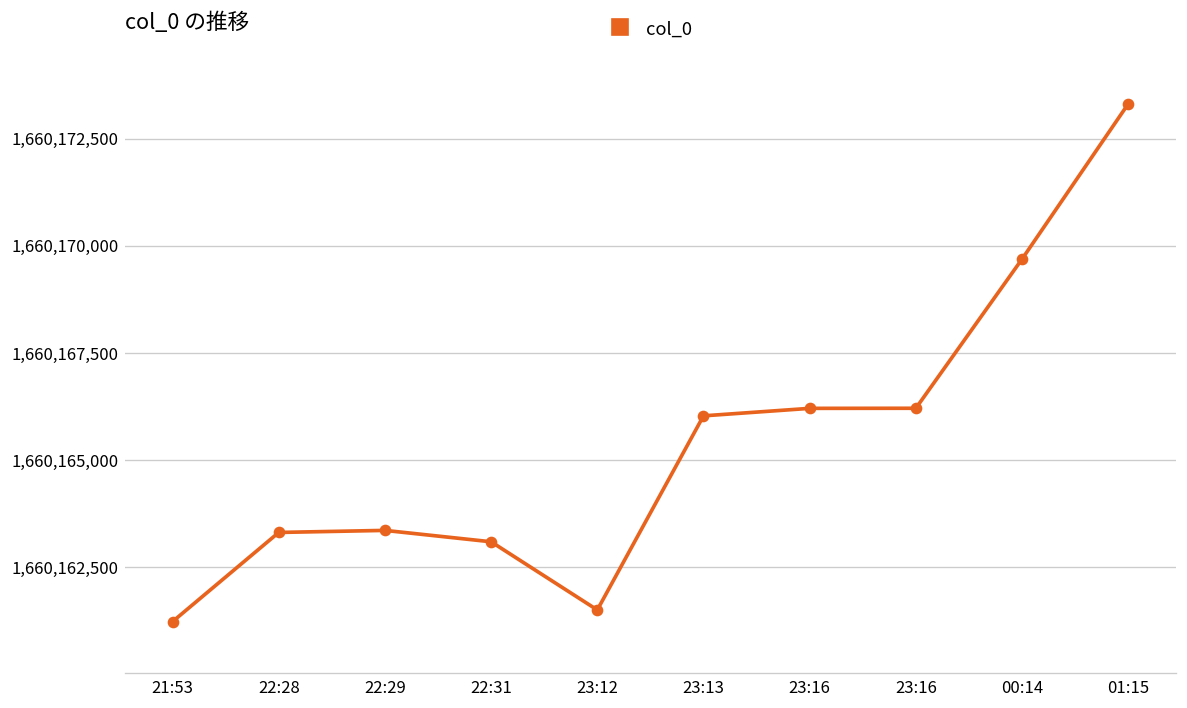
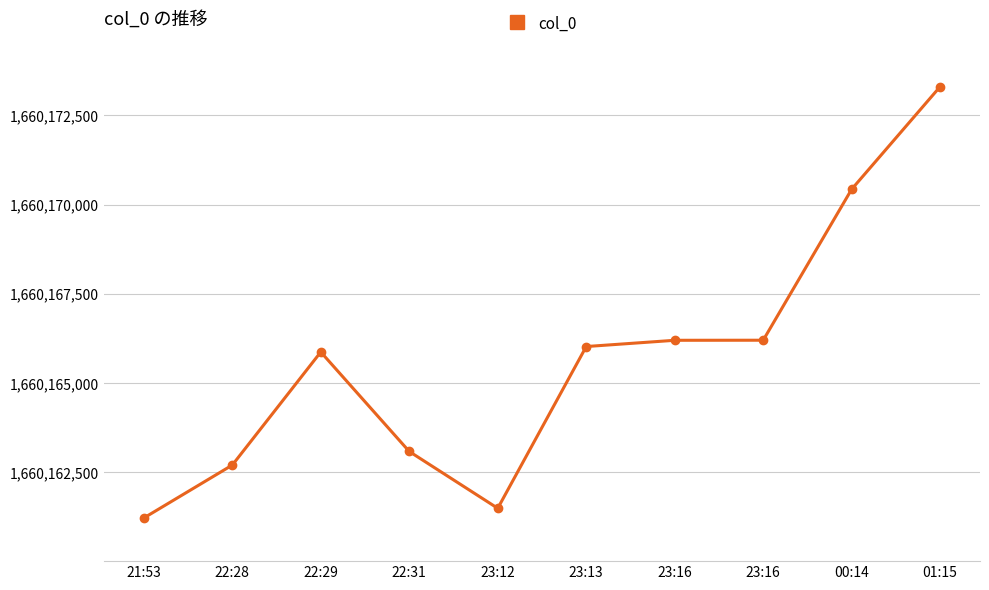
22:28: 1,660,163,300 -> 1,660,162,700
22:29: 1,660,163,300 -> 1,660,165,900
00:14: 1,660,169,700 -> 1,660,170,400
